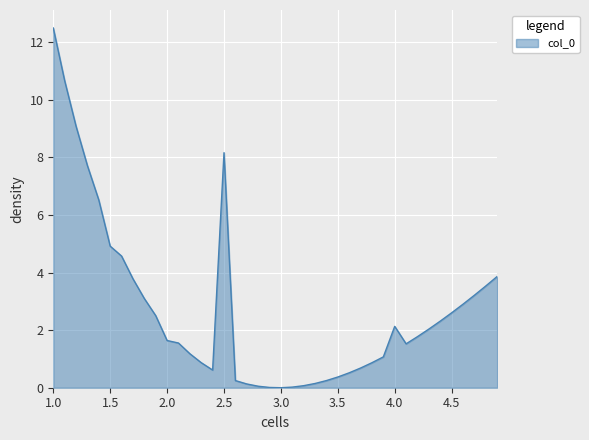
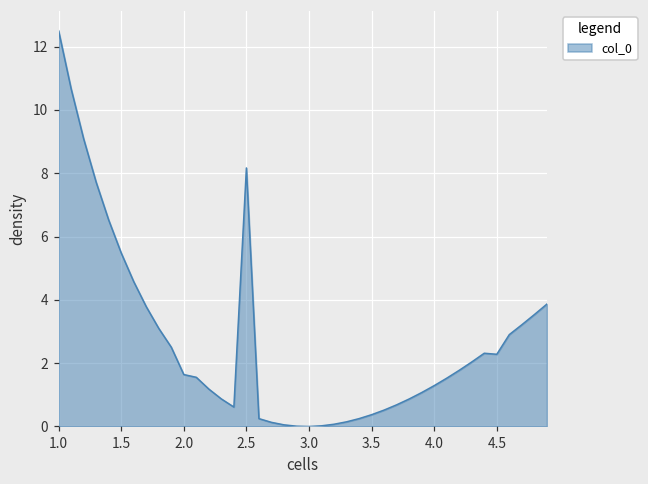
1.5: 4.9 -> 5.5
4.0: 2.1 -> 1.3
4.5: 2.6 -> 2.3
